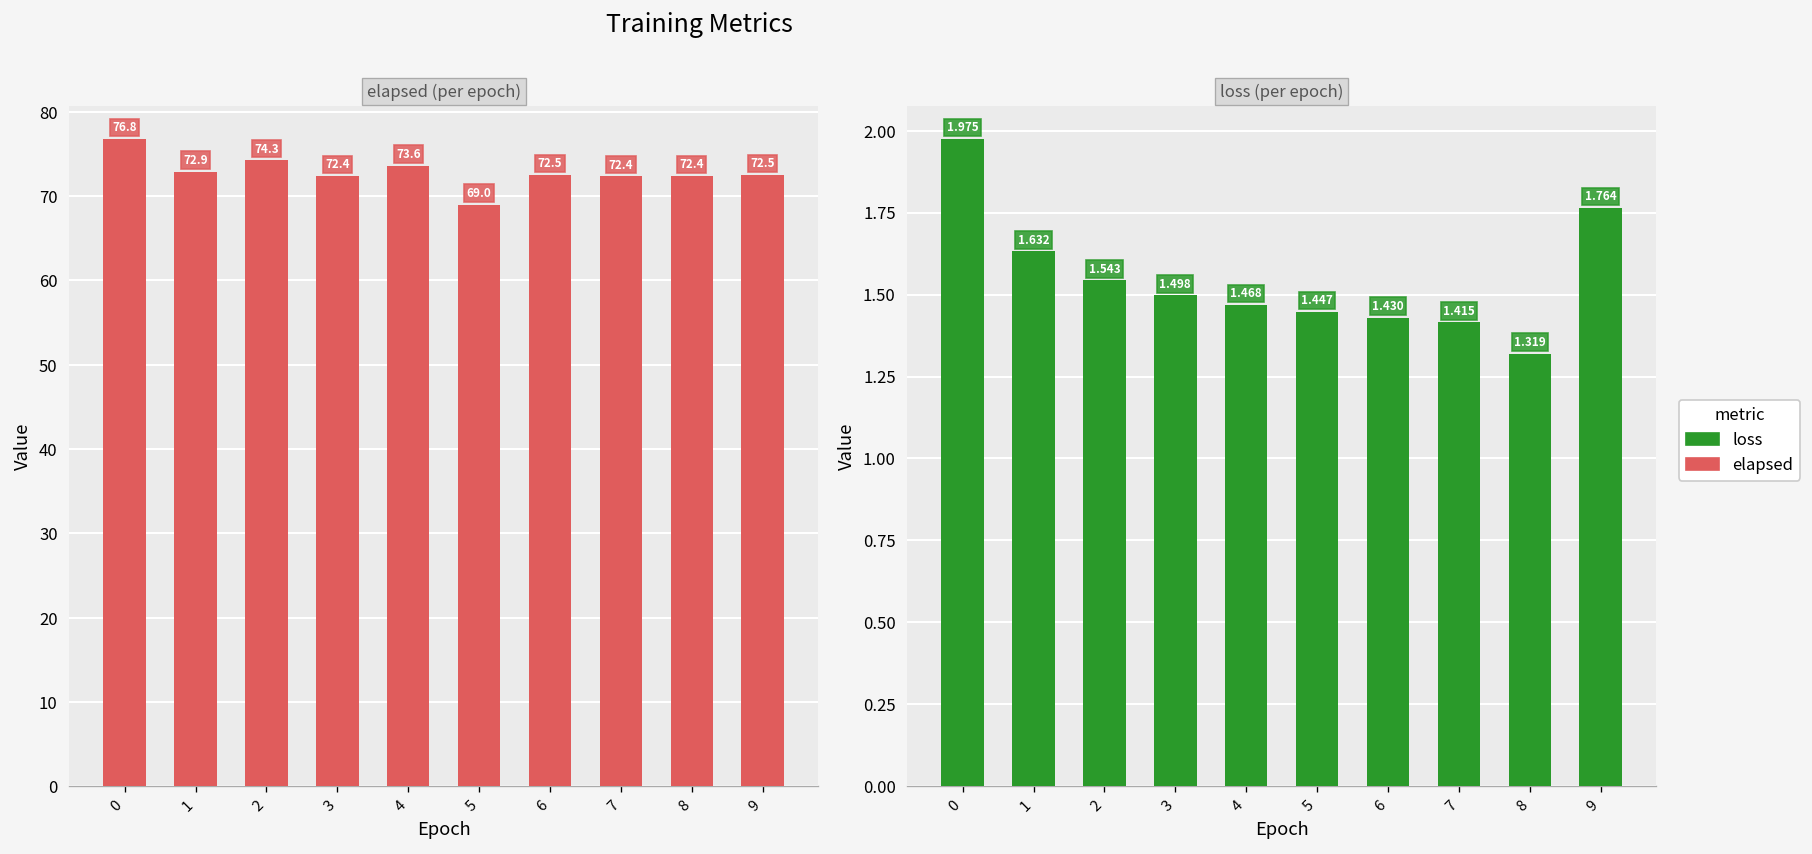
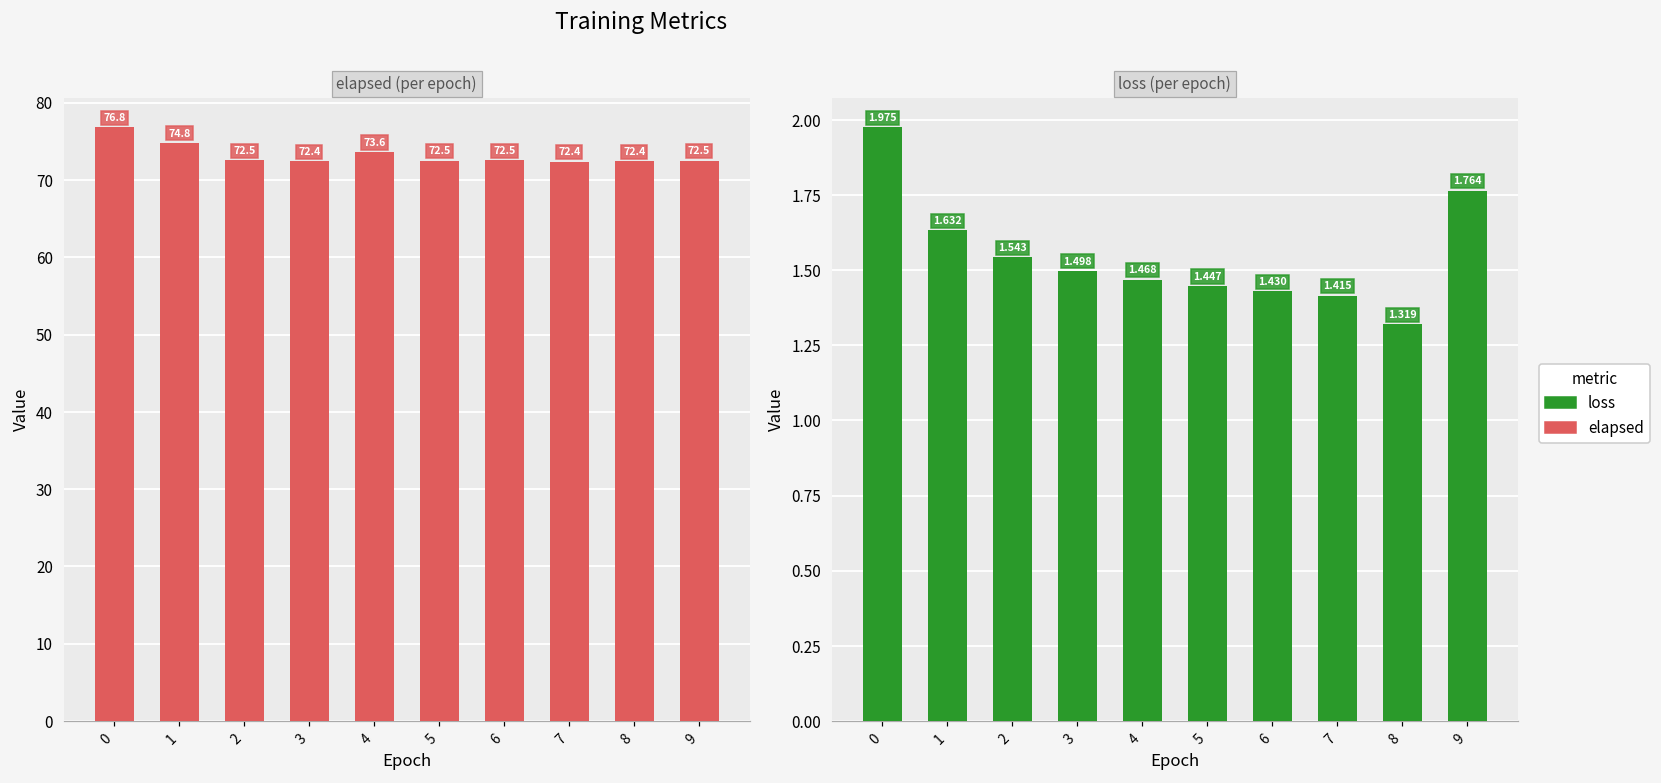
elapsed (per epoch), 1: 72.9 -> 74.8
elapsed (per epoch), 2: 74.3 -> 72.5
elapsed (per epoch), 5: 69.0 -> 72.5
